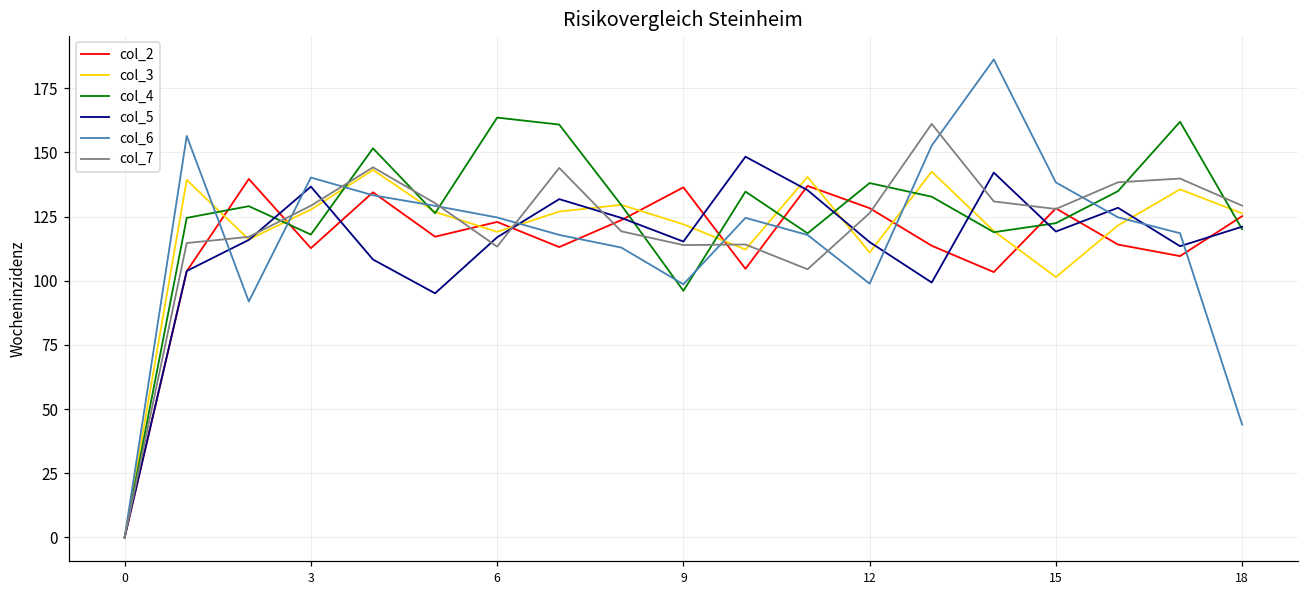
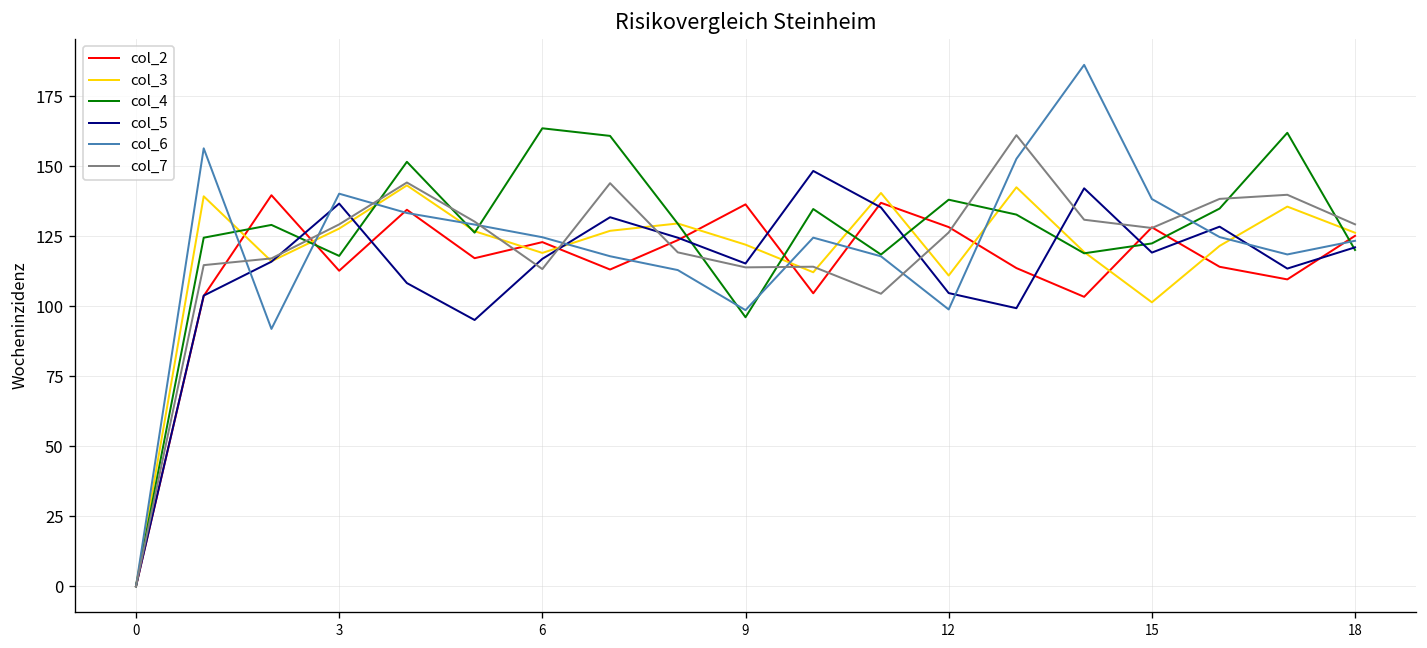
col_5, 12: 115 -> 105
col_6, 18: 44 -> 123
